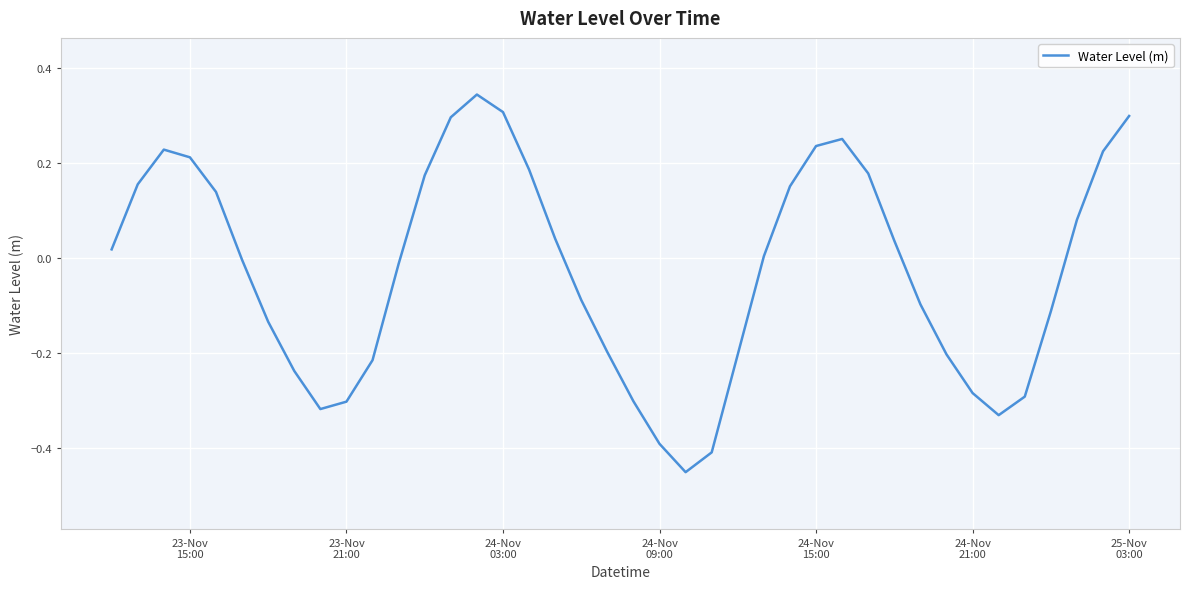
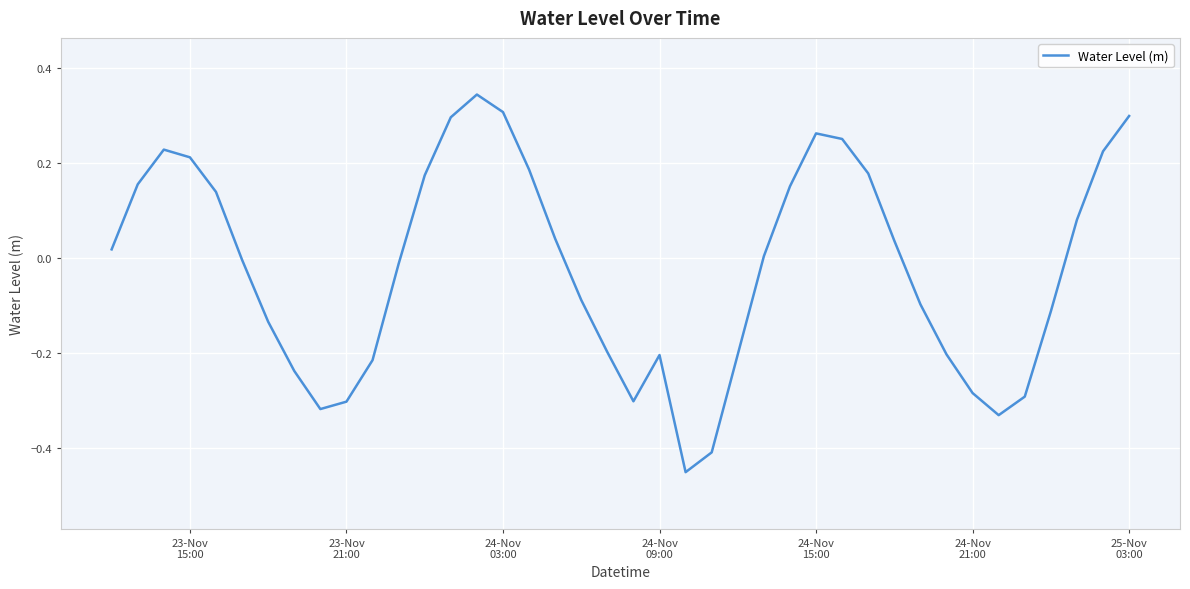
24-Nov 09:00: -0.39 -> -0.20
24-Nov 15:00: 0.24 -> 0.26
